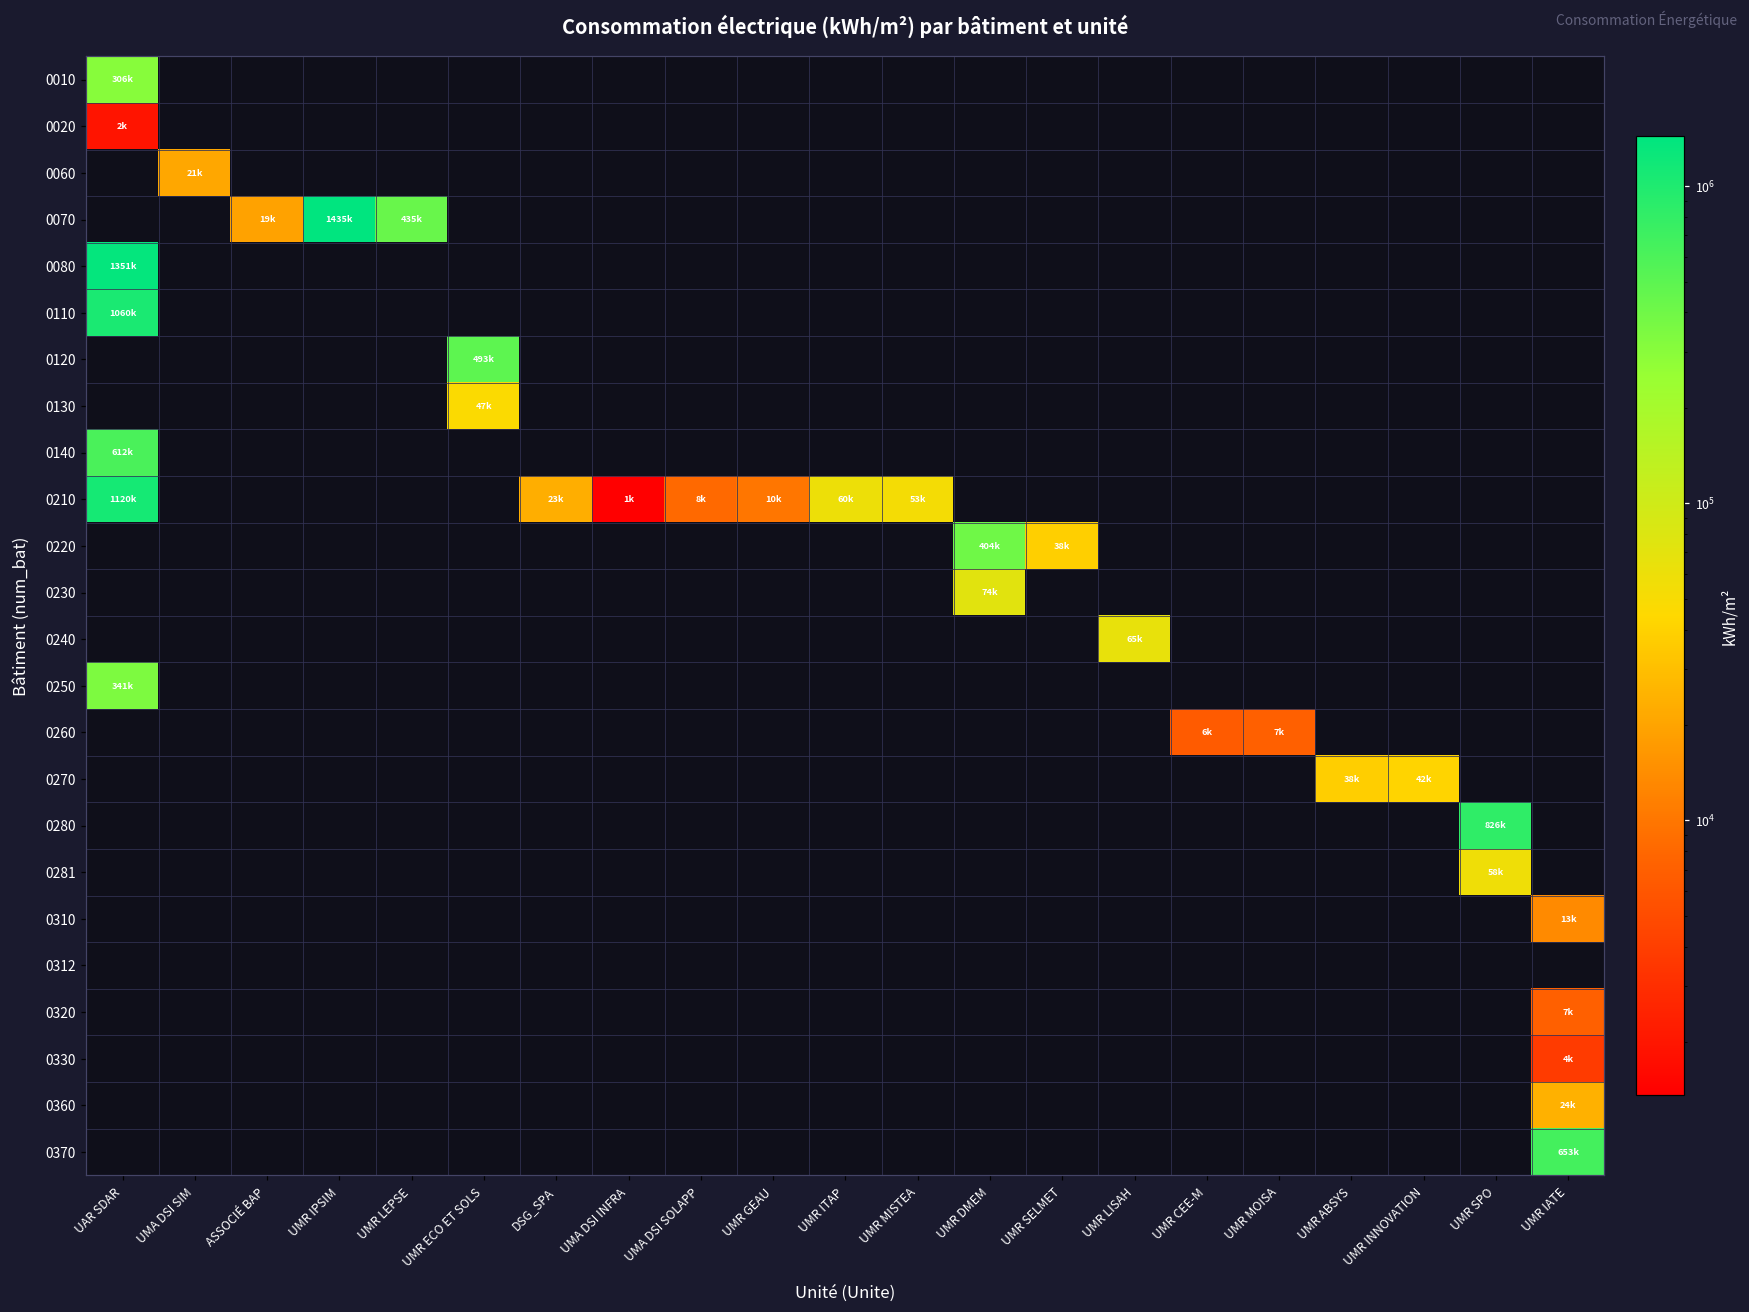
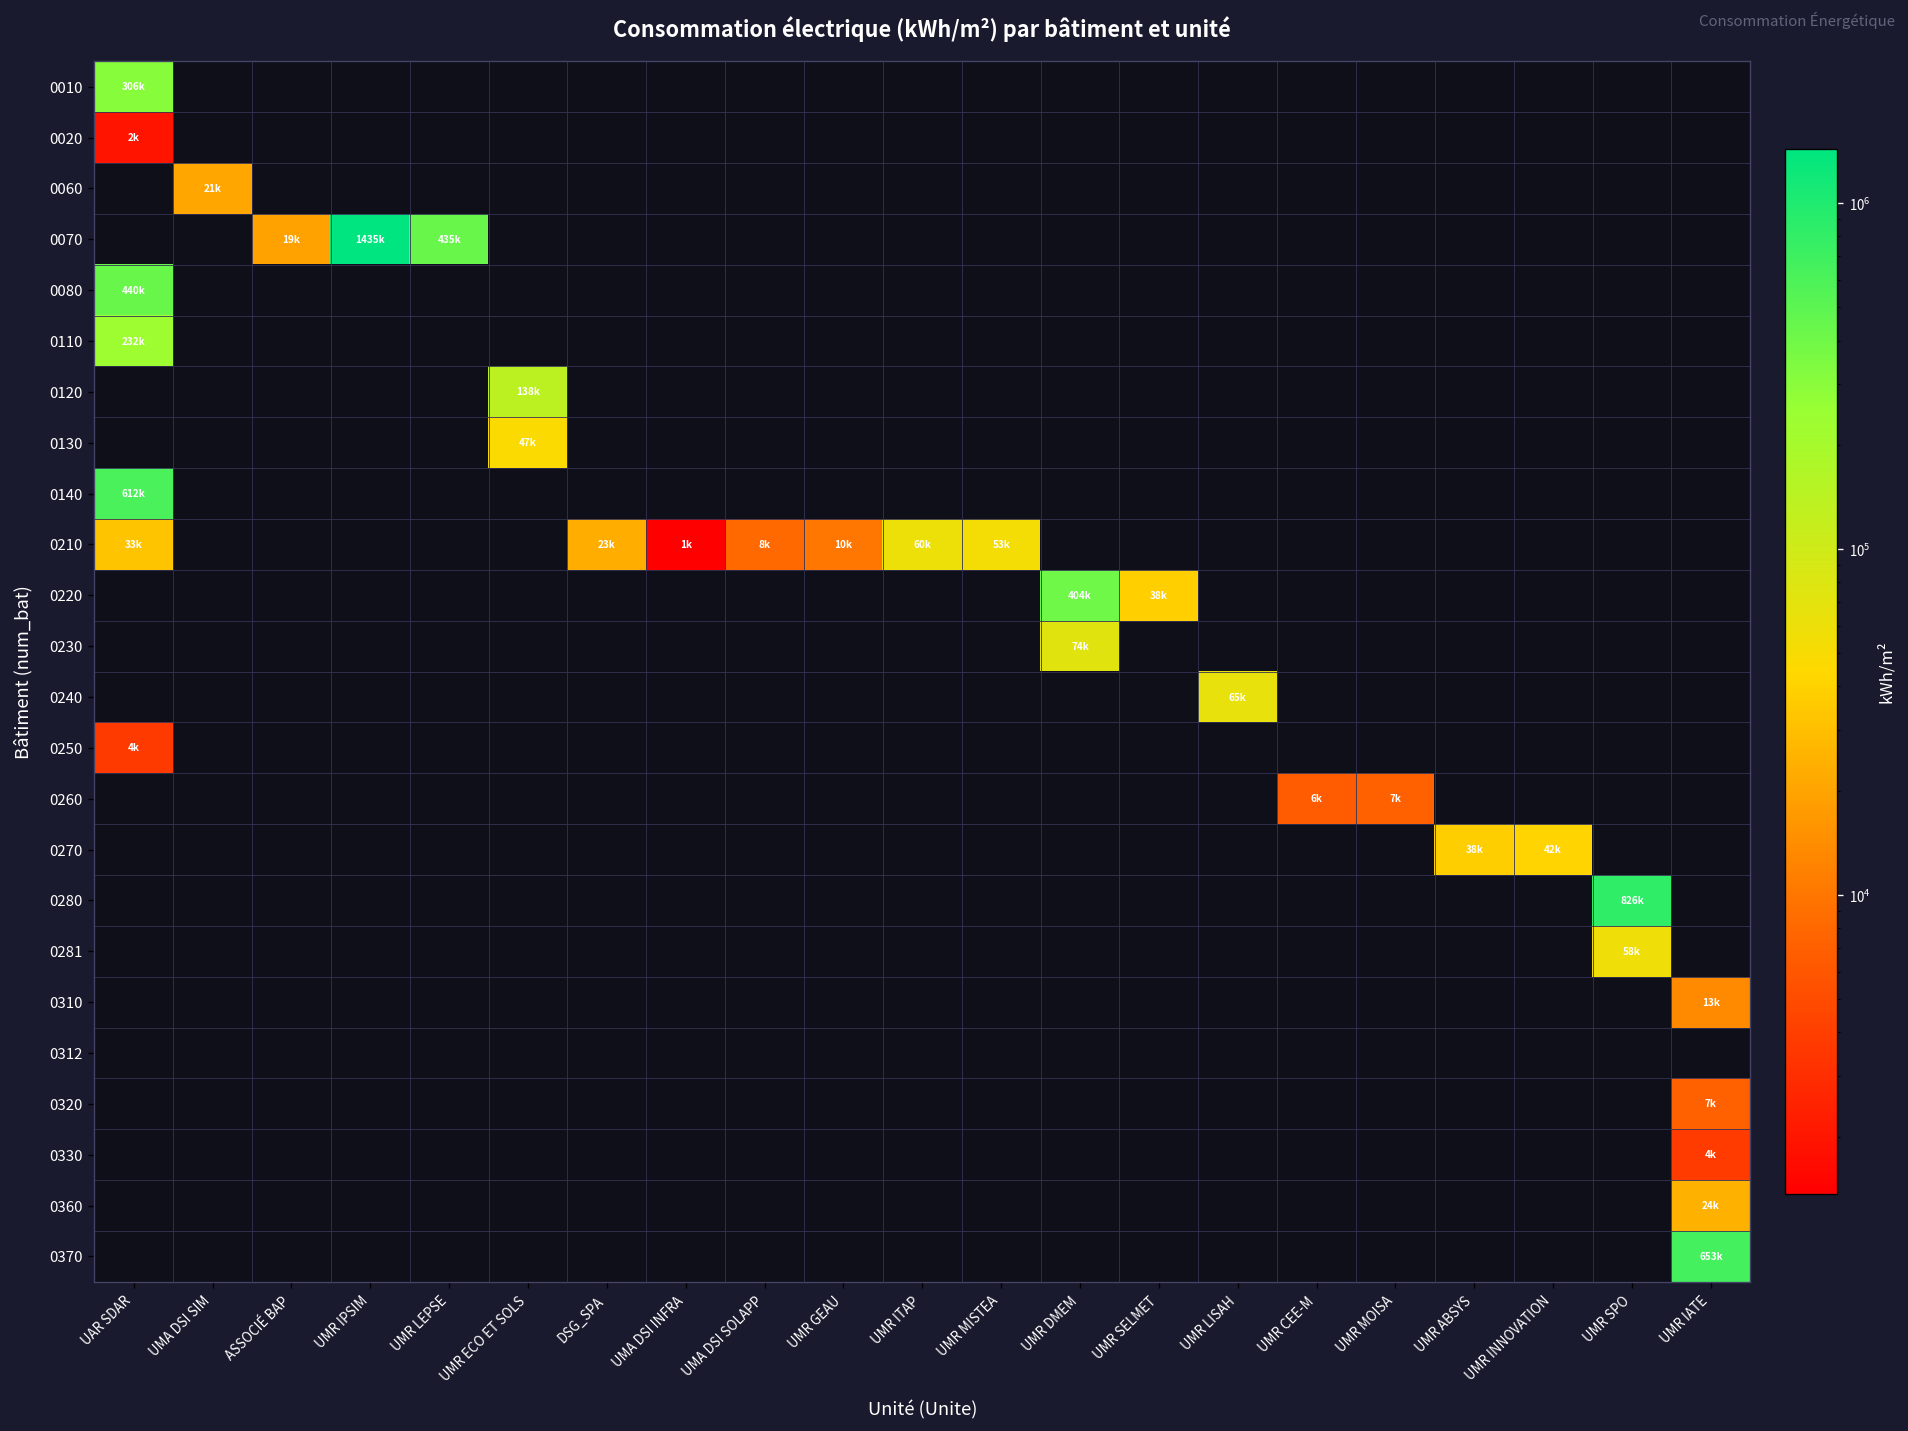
0080, UAR SDAR: 1351k -> 440k
0110, UAR SDAR: 1060k -> 232k
0120, UMR ECO ET SOLS: 493k -> 138k
0210, UAR SDAR: 1120k -> 33k
0250, UAR SDAR: 341k -> 4k
